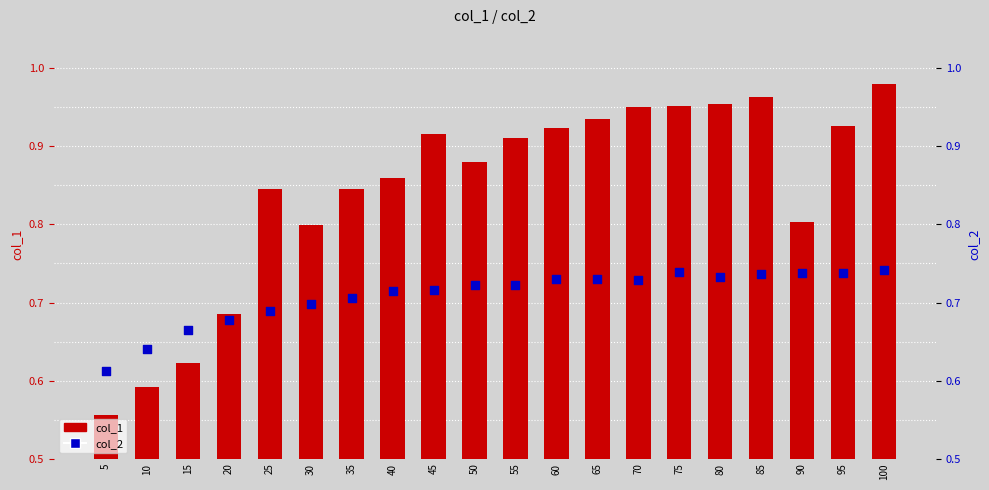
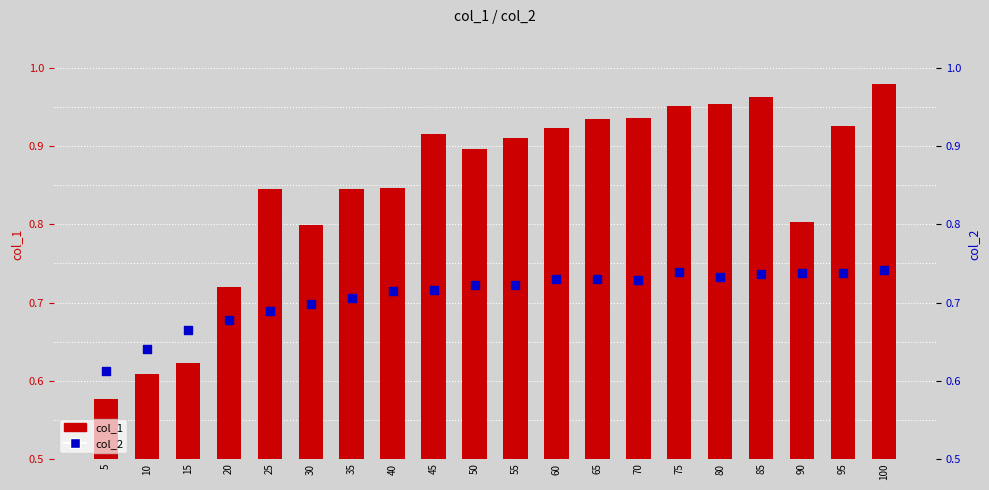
col_1, 5: 0.56 -> 0.58
col_1, 10: 0.59 -> 0.61
col_1, 20: 0.69 -> 0.72
col_1, 40: 0.86 -> 0.85
col_1, 50: 0.88 -> 0.90
col_1, 70: 0.95 -> 0.94
